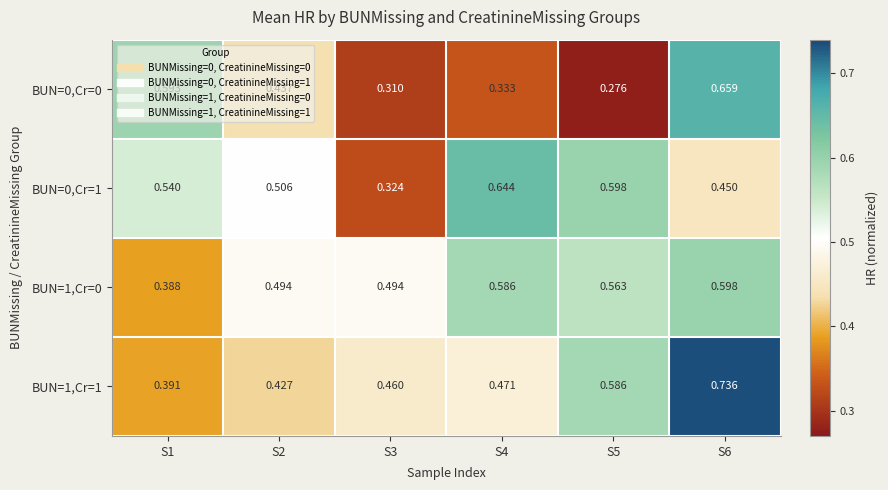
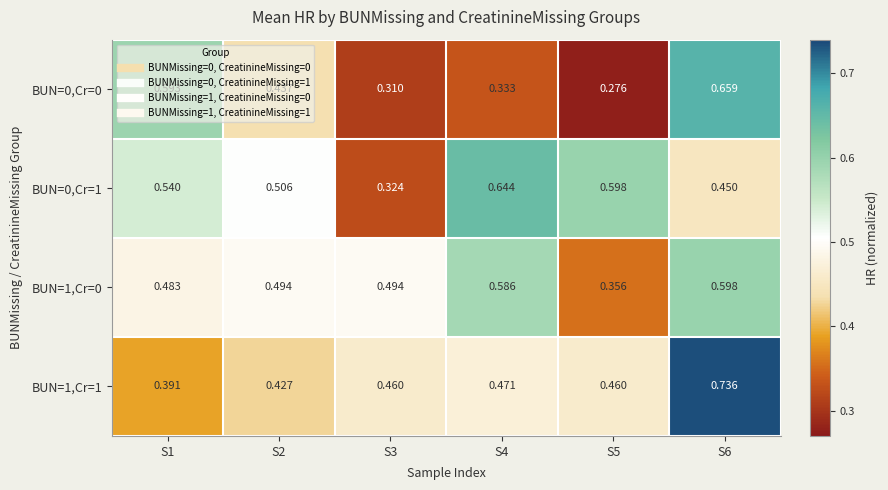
BUN=1,Cr=0, S1: 0.388 -> 0.483
BUN=1,Cr=0, S5: 0.563 -> 0.356
BUN=1,Cr=1, S5: 0.586 -> 0.460
